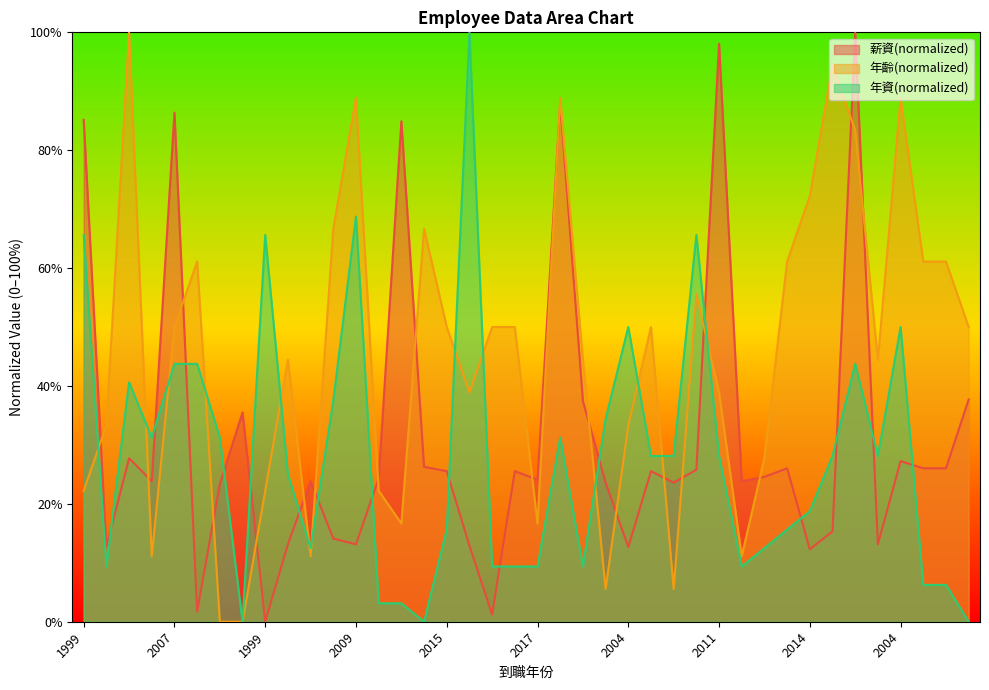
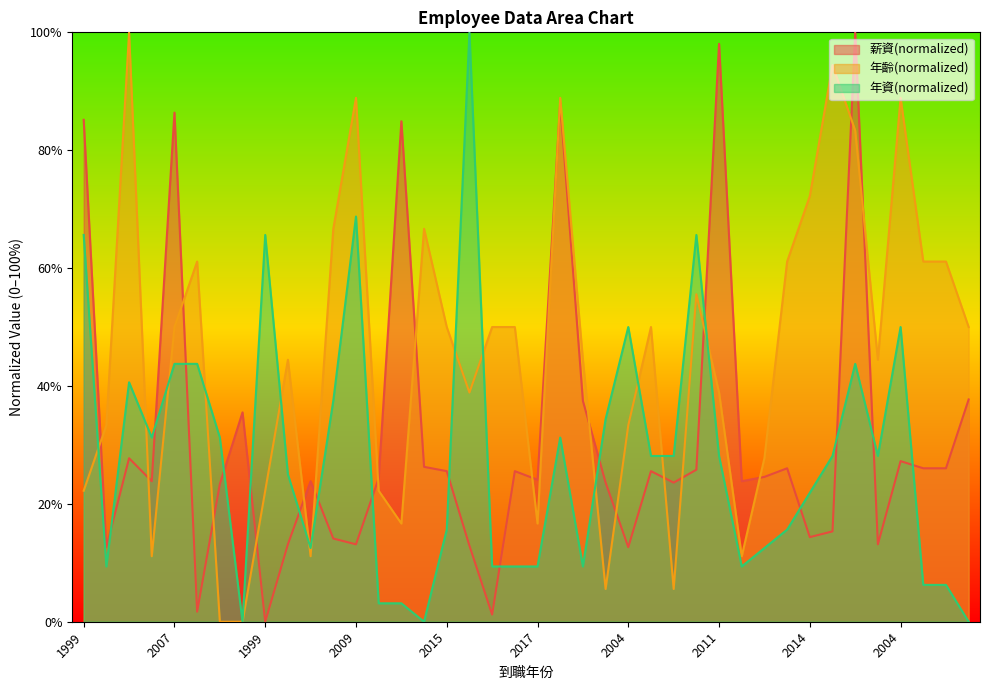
薪資(normalized), 2014: 12% -> 14%
年資(normalized), 2014: 19% -> 22%
